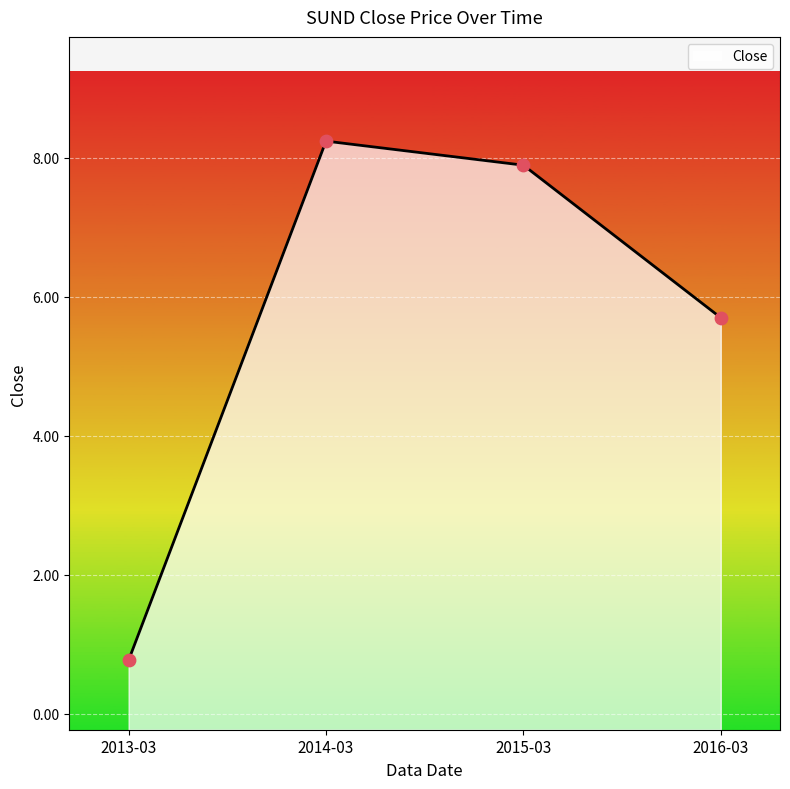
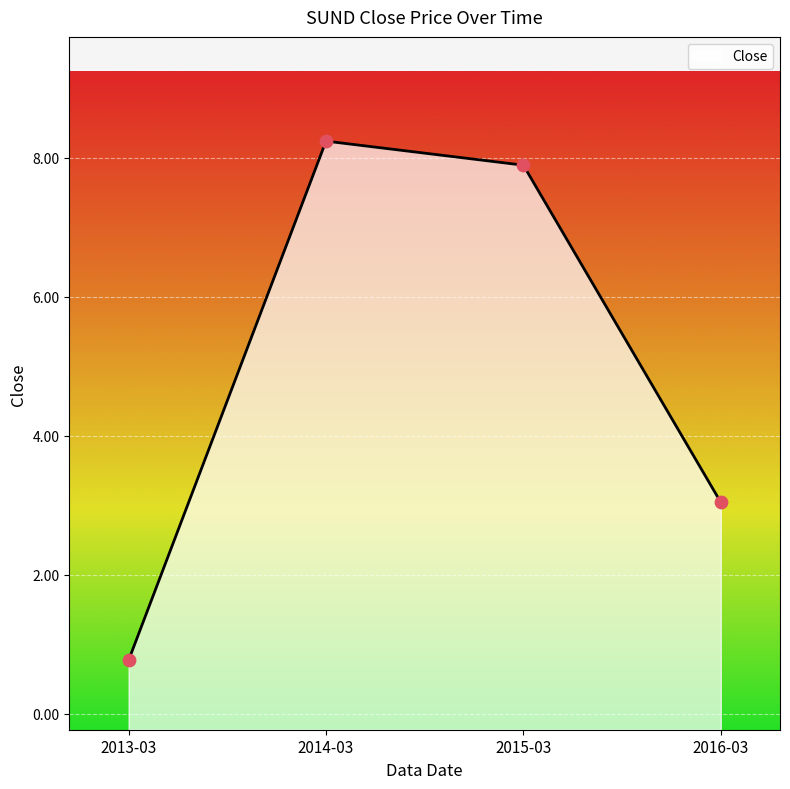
2016-03: 5.7 -> 3.0
